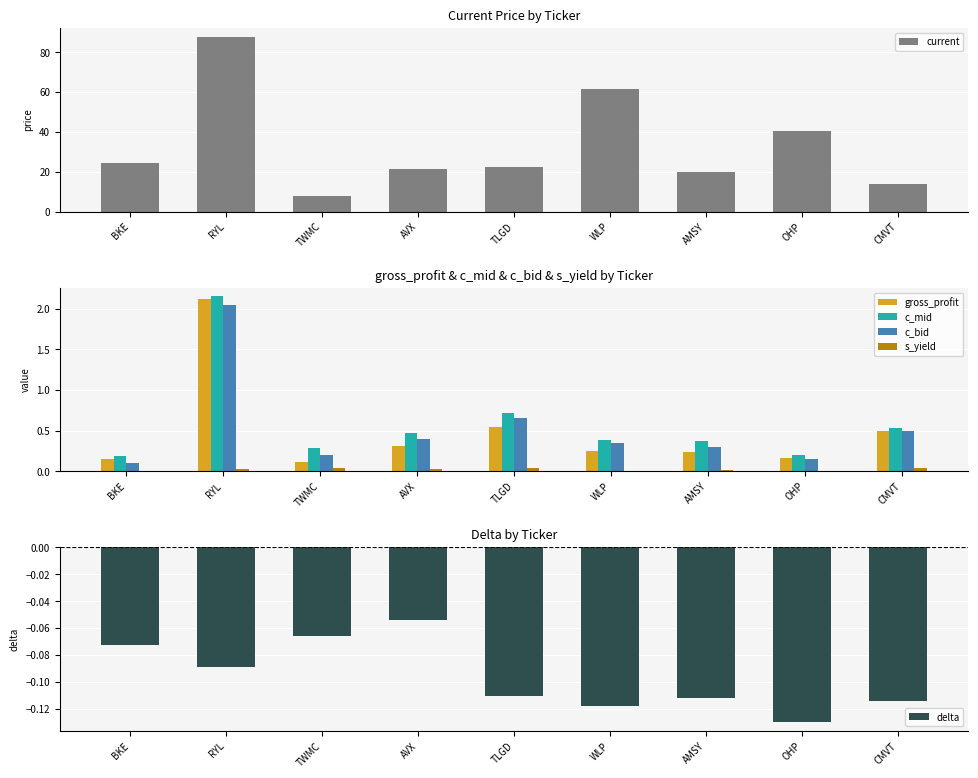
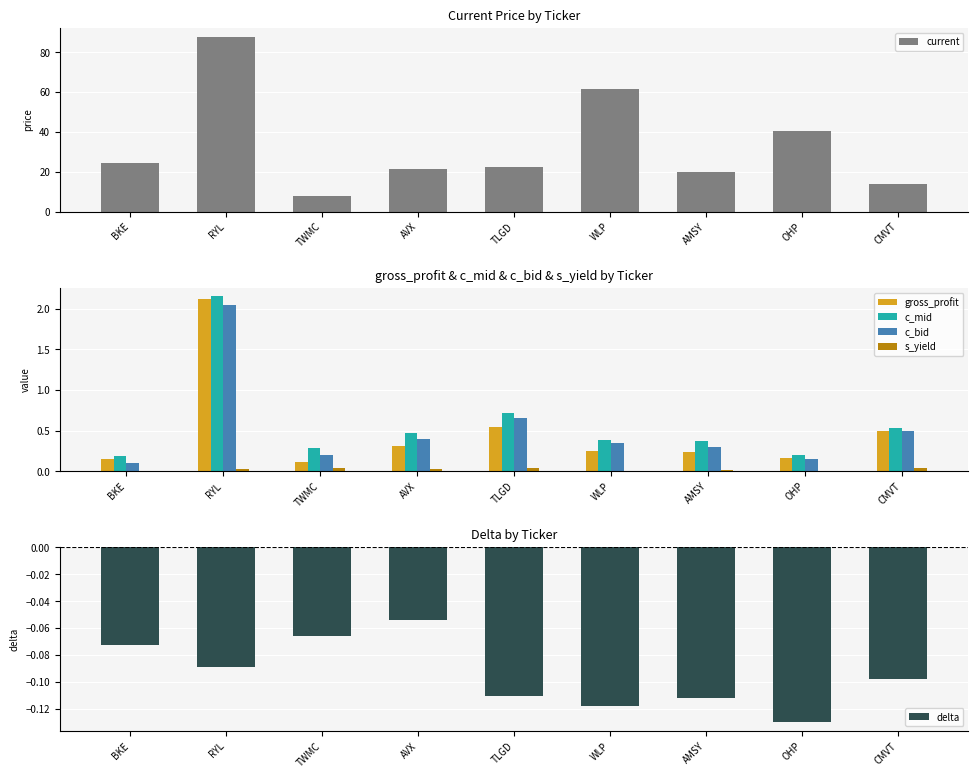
Delta by Ticker, CMVT: -0.114 -> -0.098
